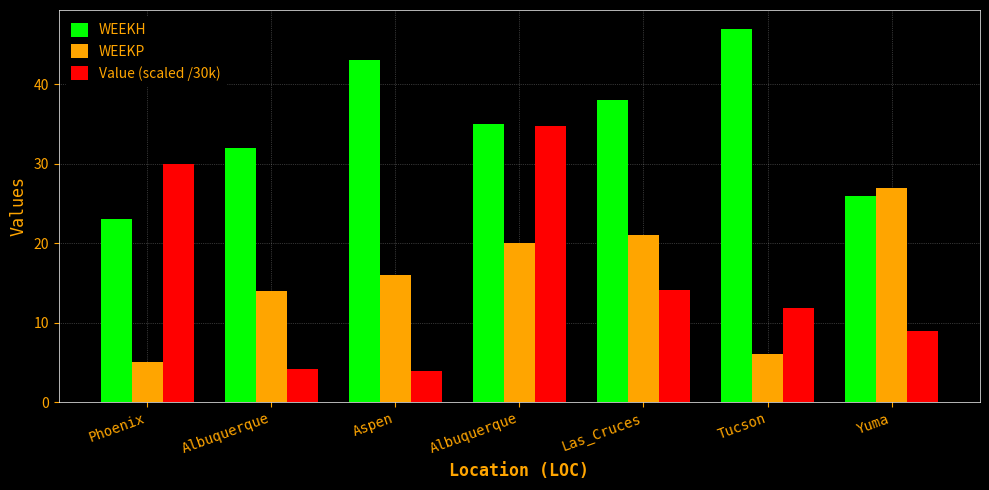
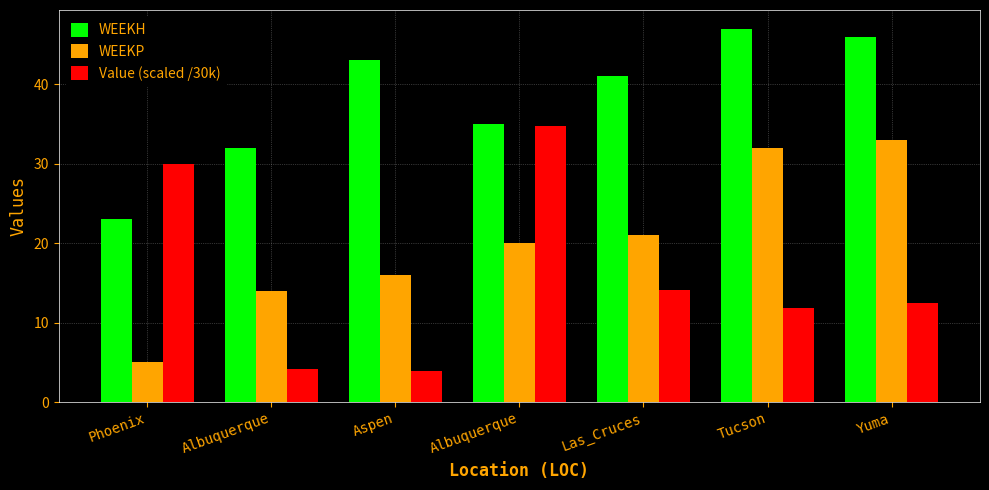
WEEKH, Las_Cruces: 38 -> 41
WEEKP, Tucson: 6 -> 32
WEEKH, Yuma: 26 -> 46
WEEKP, Yuma: 27 -> 33
Value (scaled /30k), Yuma: 9 -> 12
